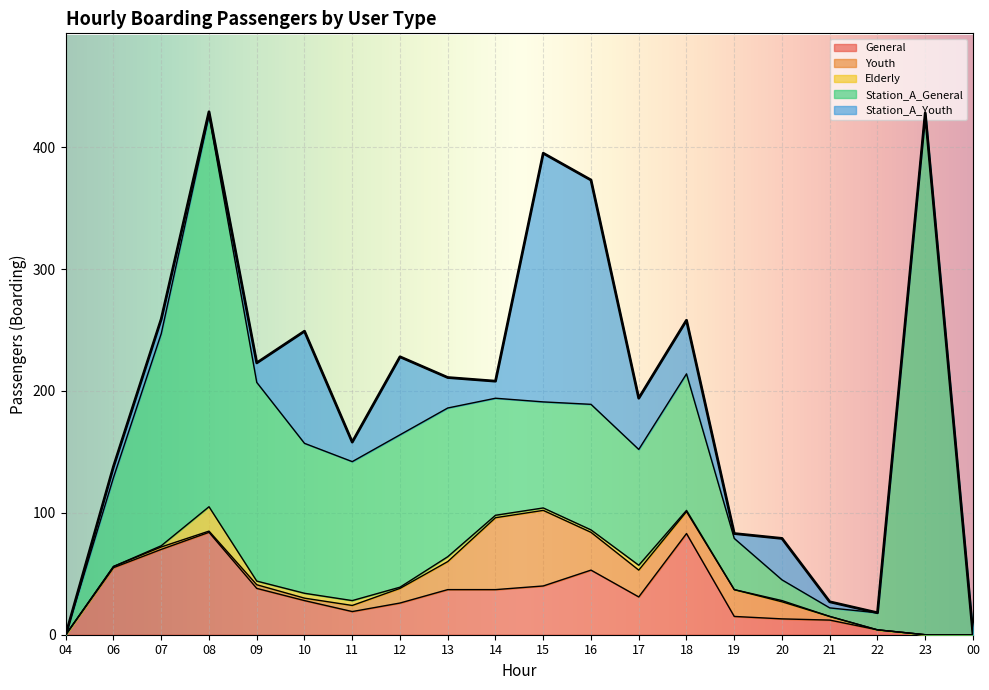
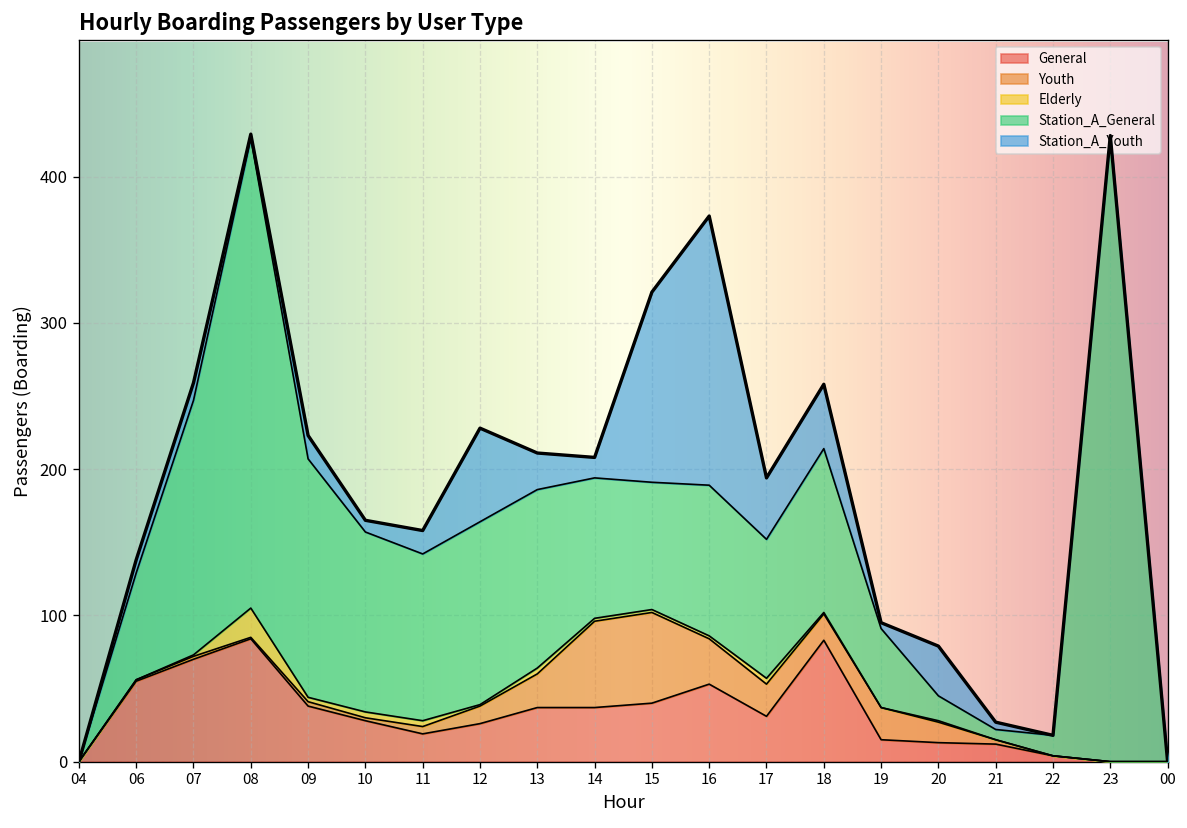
Station_A_Youth, 10: 92 -> 8
Station_A_Youth, 15: 204 -> 130
Station_A_General, 19: 42 -> 54
